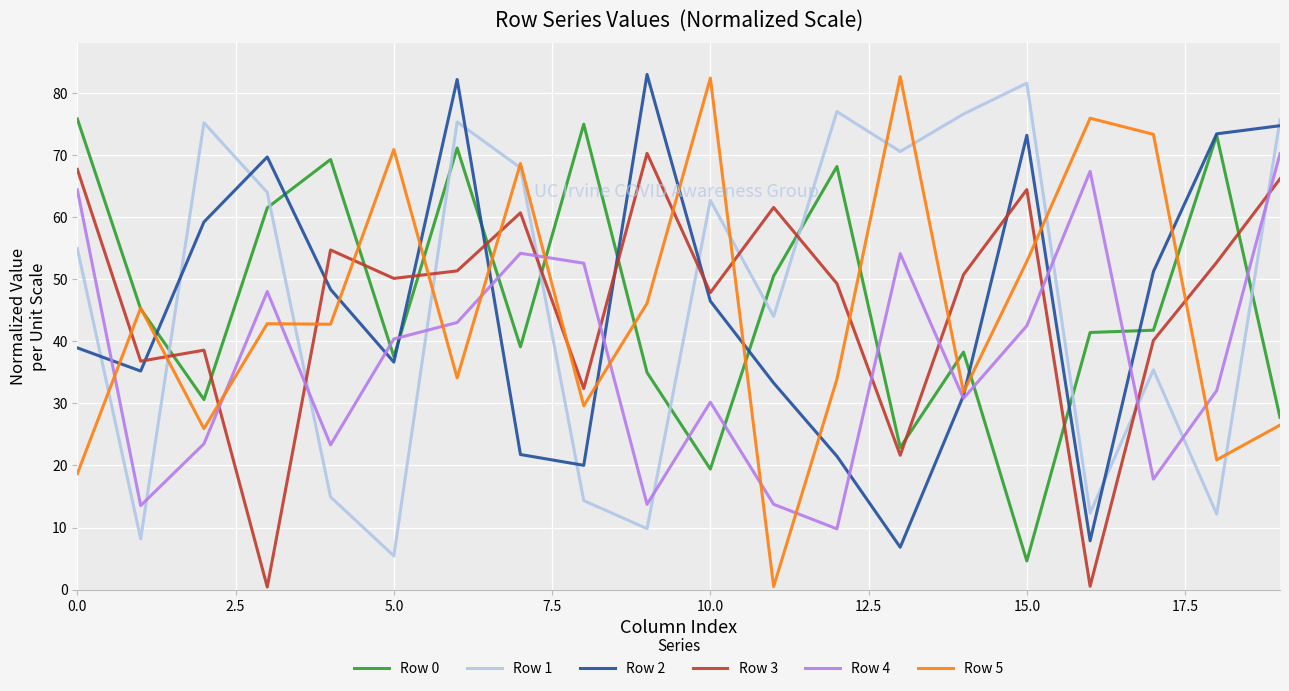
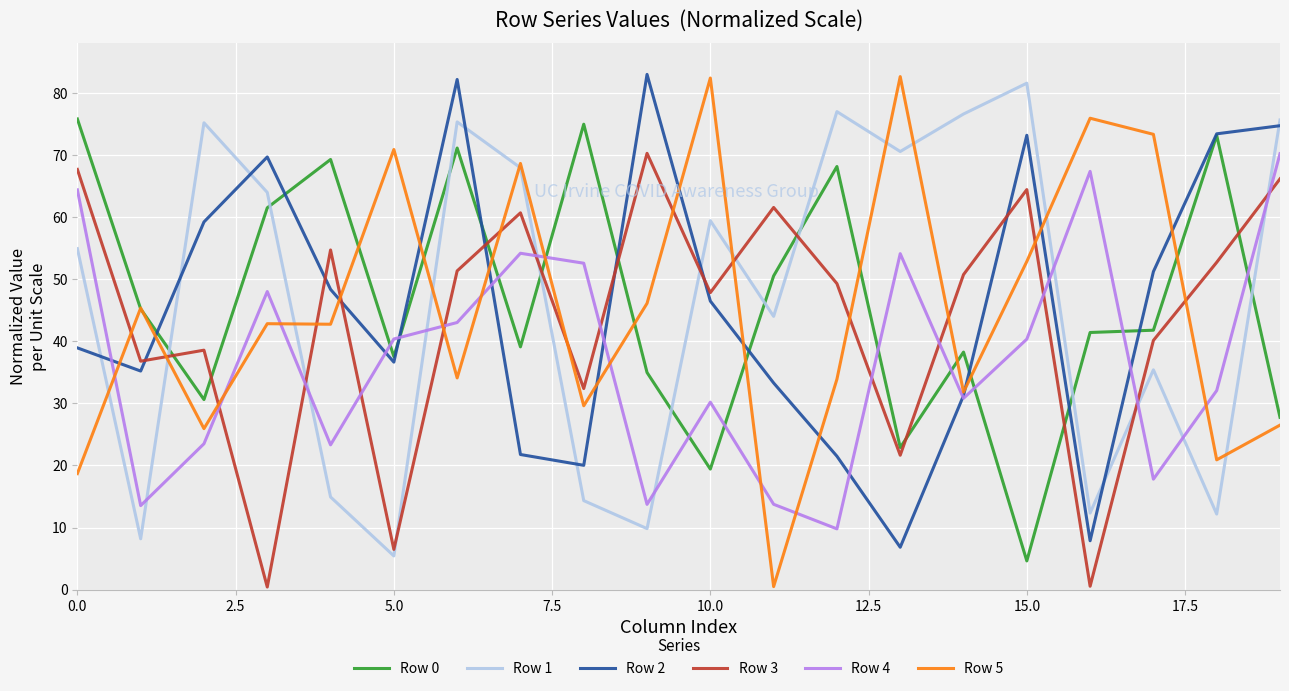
Row 3, 5.0: 50 -> 6
Row 1, 10.0: 63 -> 59
Row 4, 15.0: 43 -> 40
